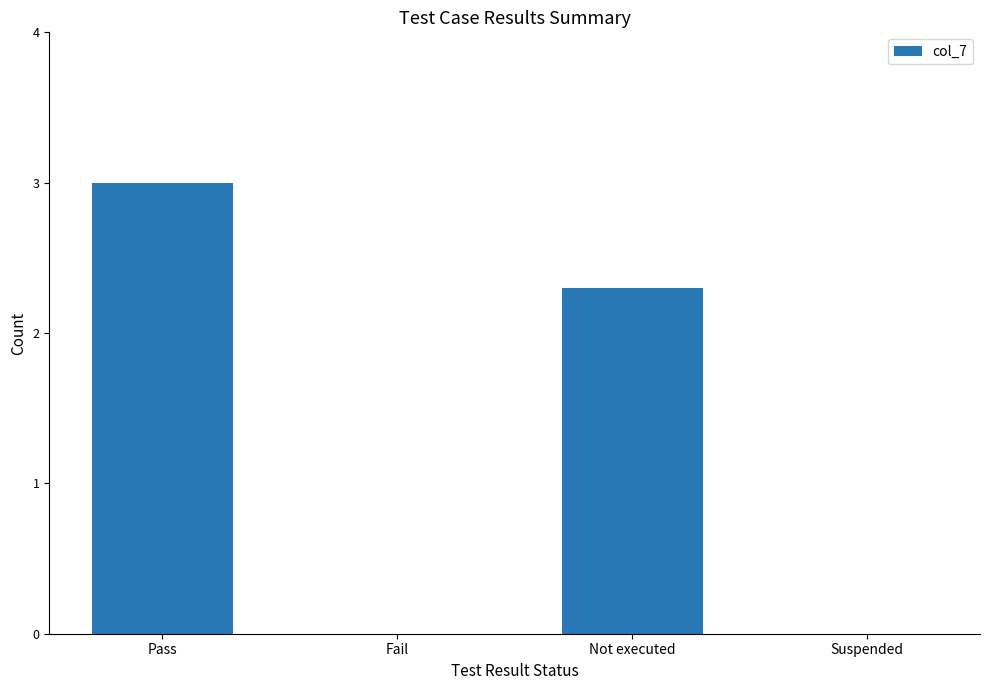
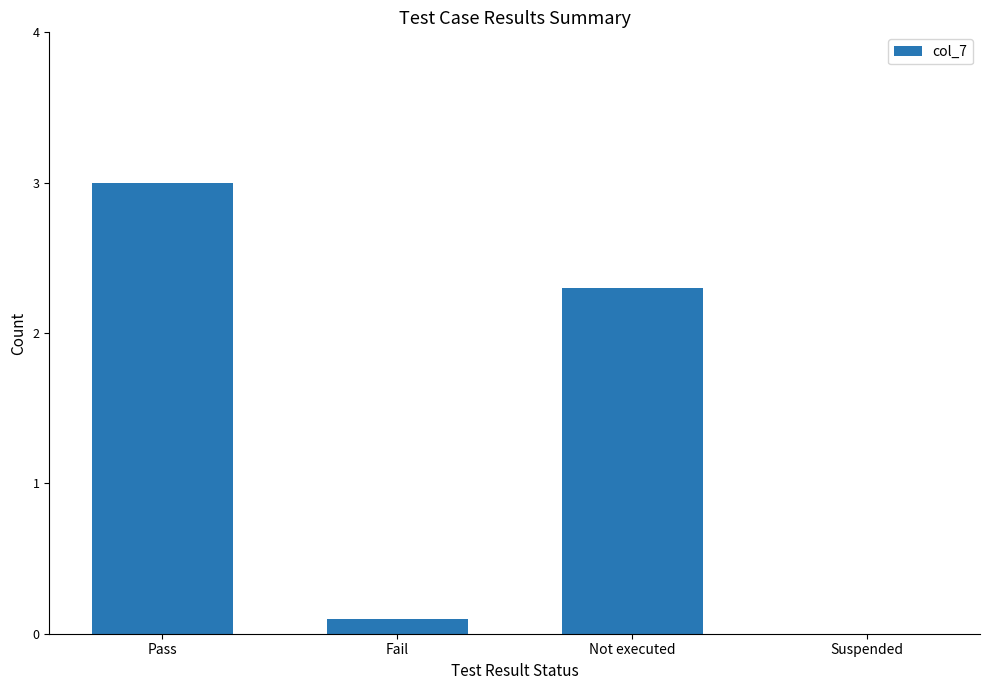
Fail: 0.0 -> 0.1
